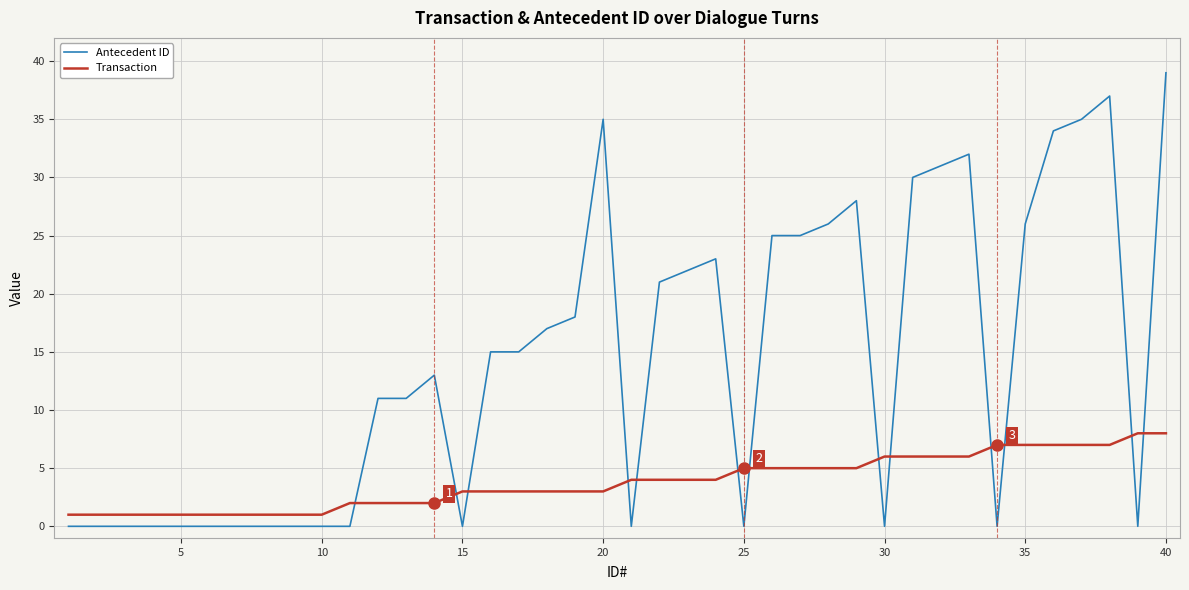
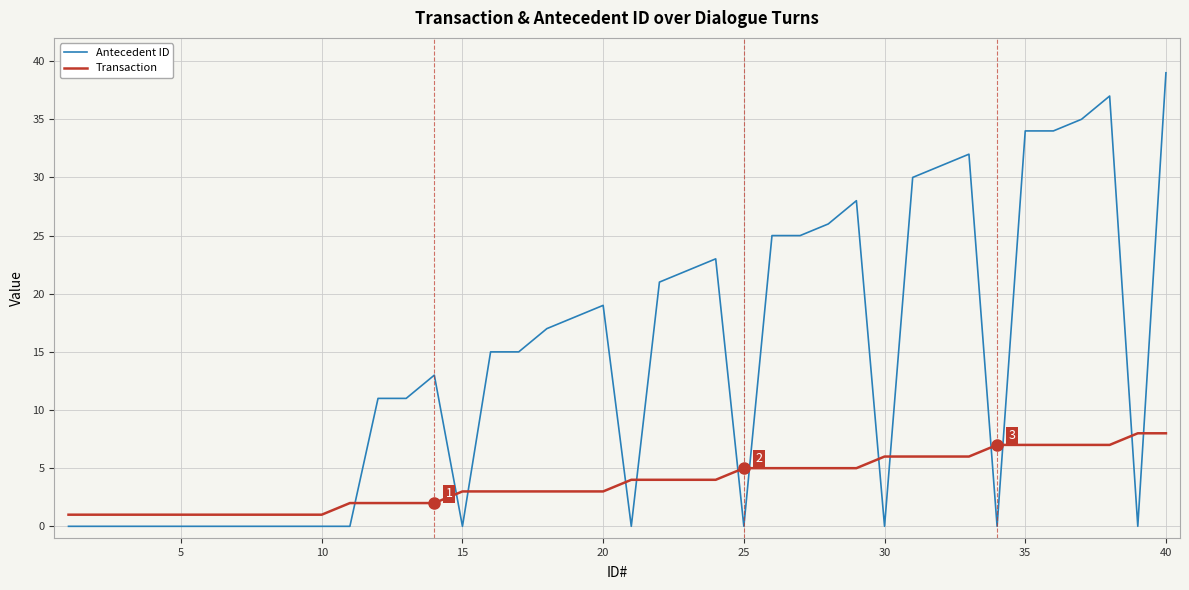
Antecedent ID, 20: 35 -> 19
Antecedent ID, 35: 26 -> 34
